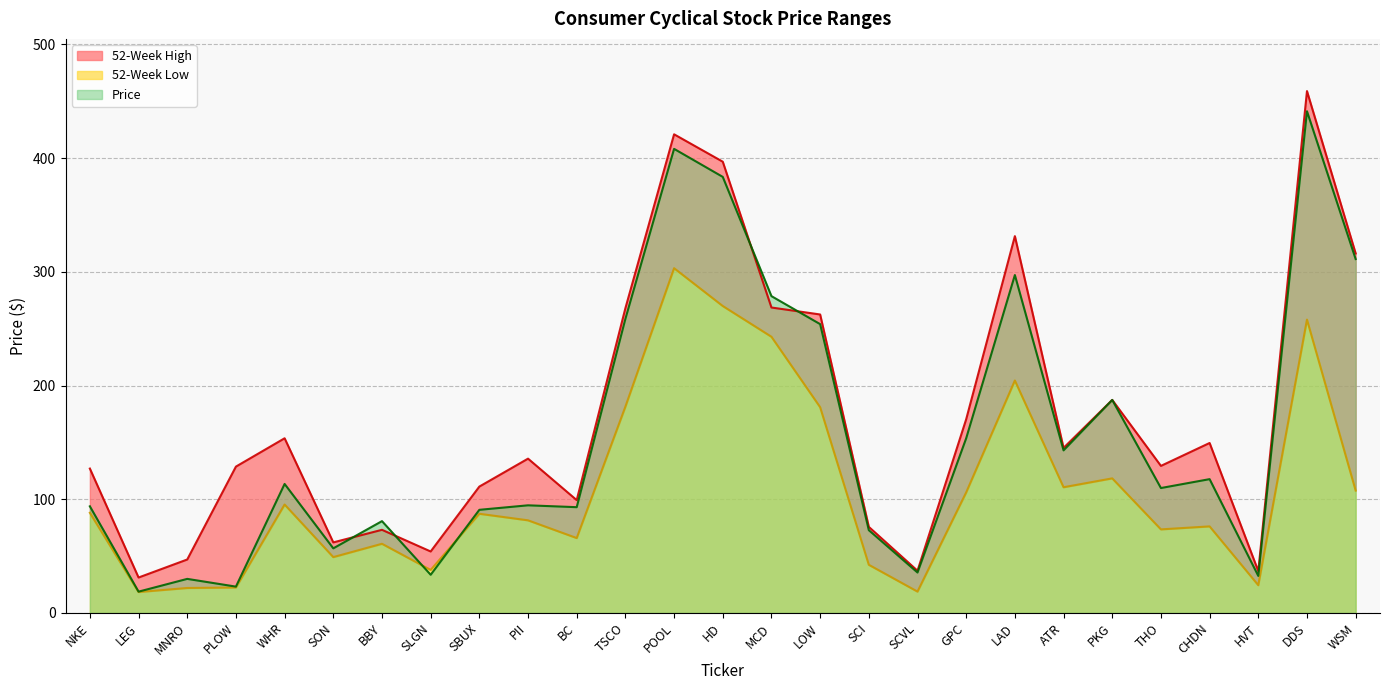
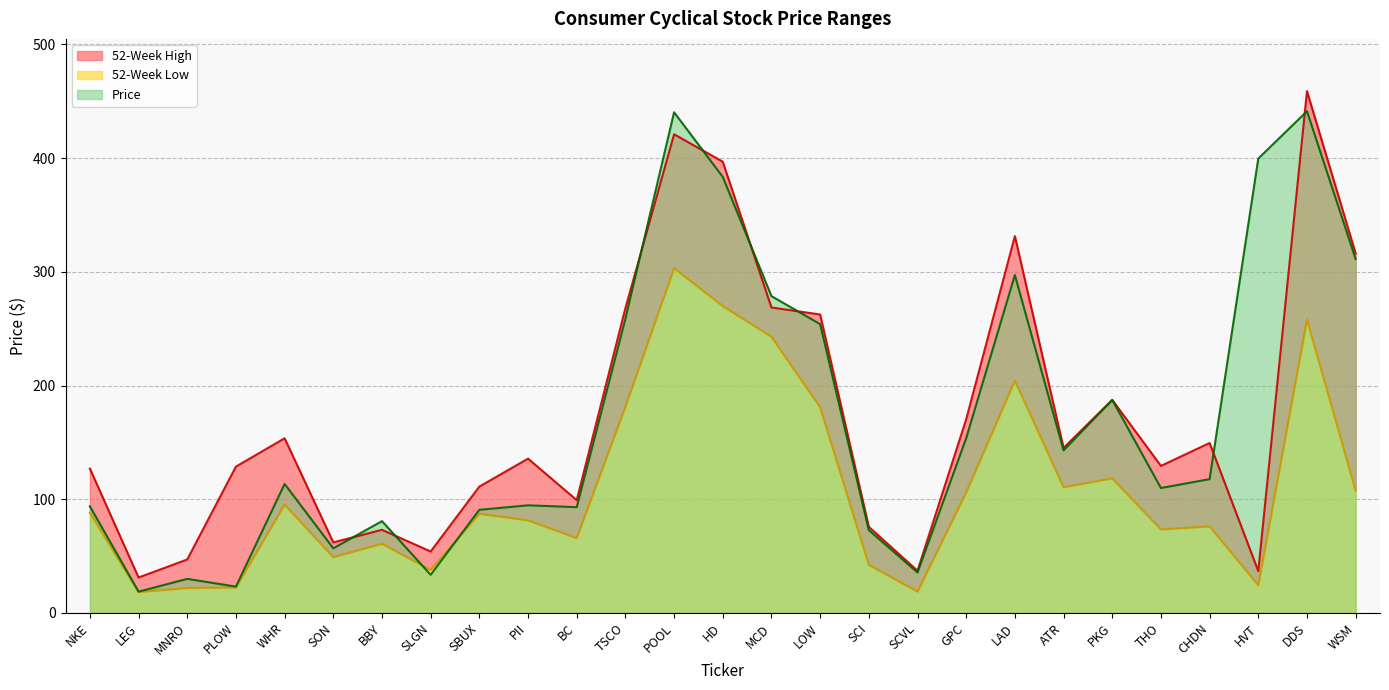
Price, POOL: 408 -> 440
Price, HVT: 33 -> 400
